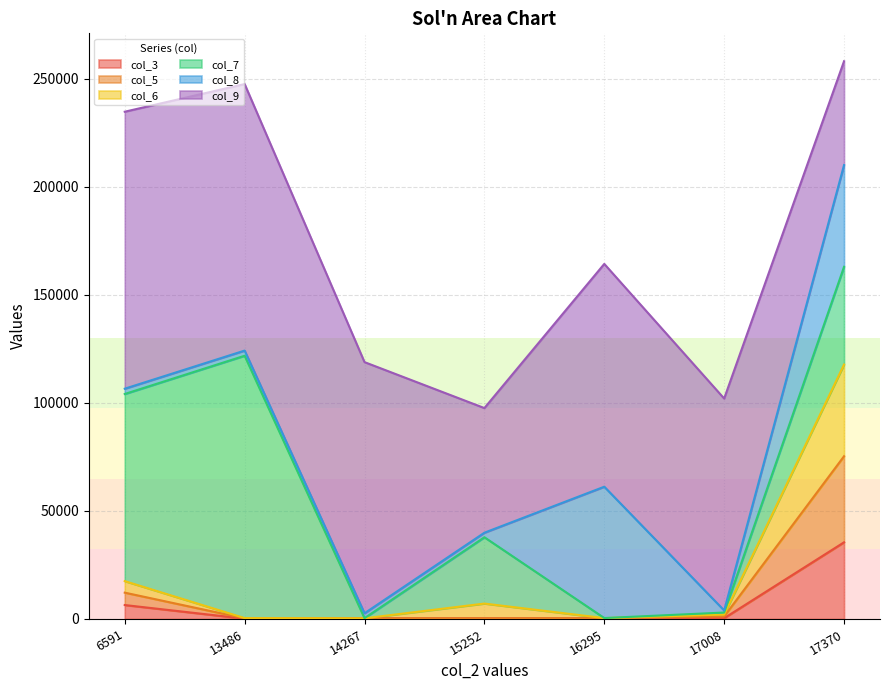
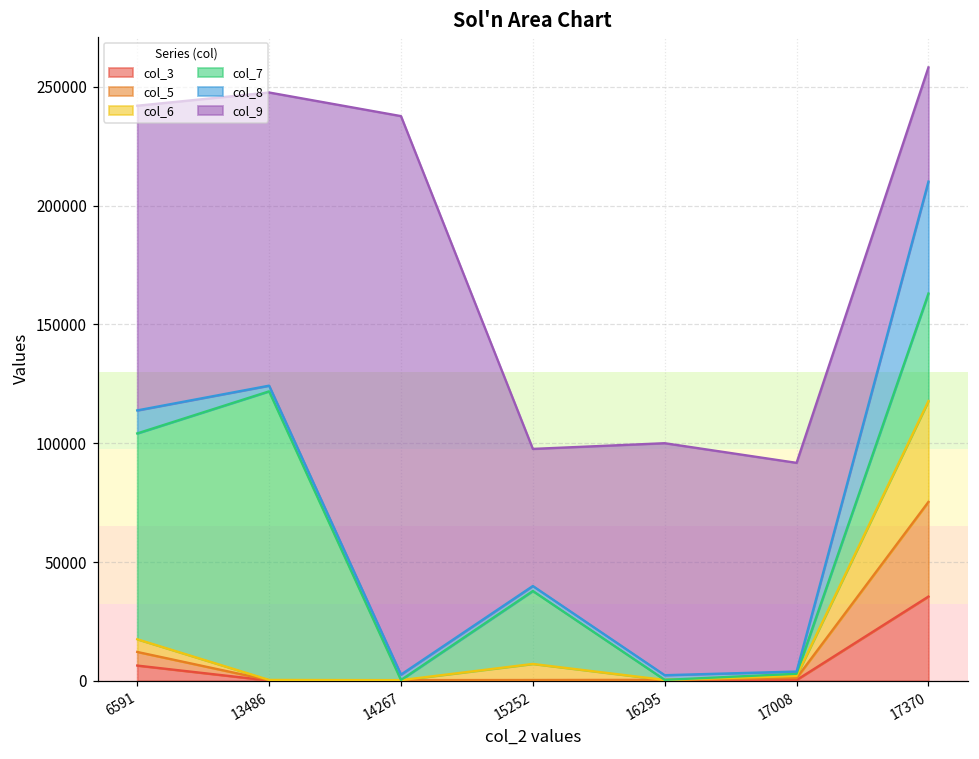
col_8, 6591: 2000 -> 10000
col_9, 14267: 116000 -> 235000
col_8, 16295: 61000 -> 2000
col_9, 16295: 103000 -> 98000
col_9, 17008: 98000 -> 88000
